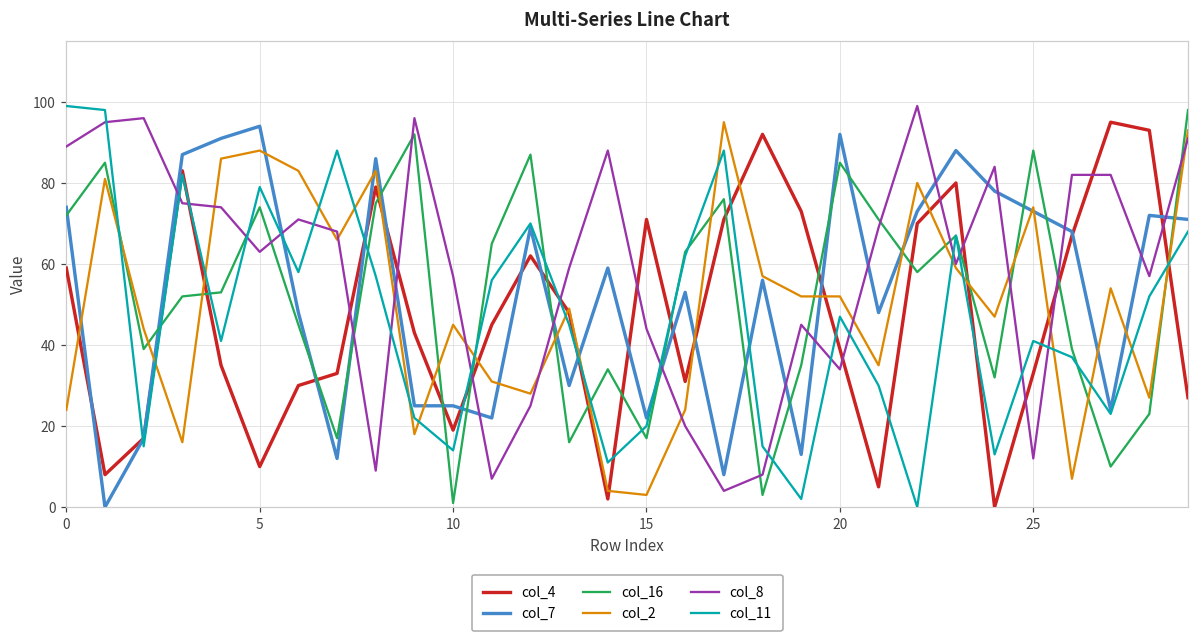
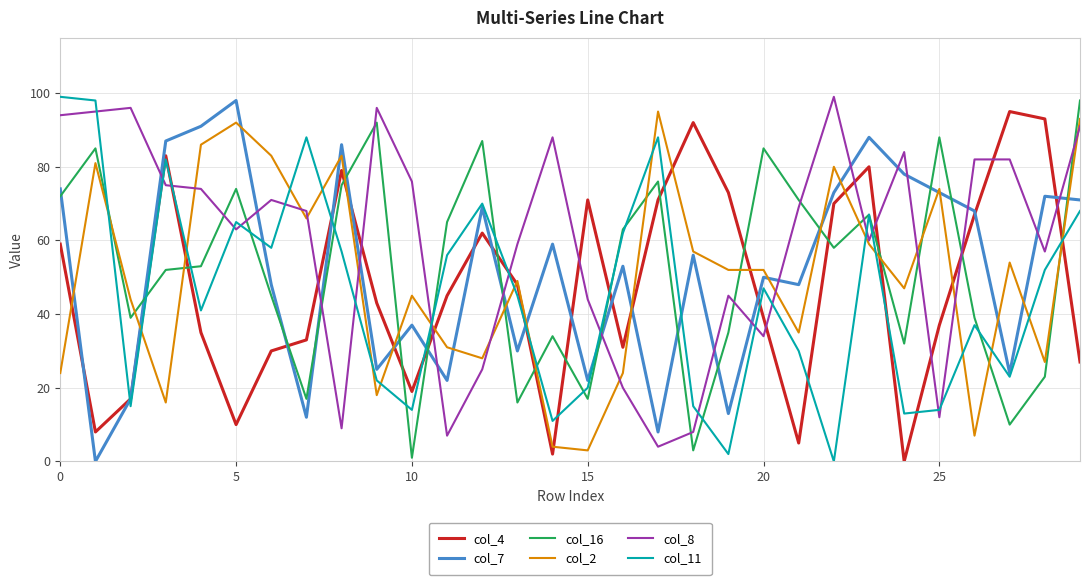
col_8, 0: 89 -> 94
col_7, 5: 94 -> 98
col_2, 5: 88 -> 92
col_11, 5: 79 -> 65
col_7, 10: 25 -> 37
col_8, 10: 57 -> 76
col_7, 20: 92 -> 50
col_4, 25: 33 -> 37
col_11, 25: 41 -> 14
